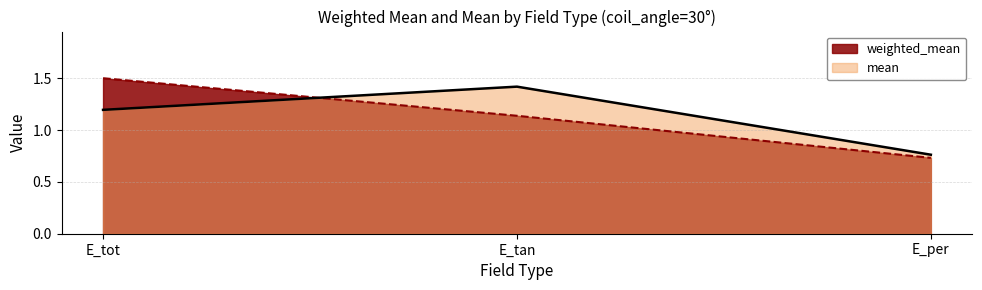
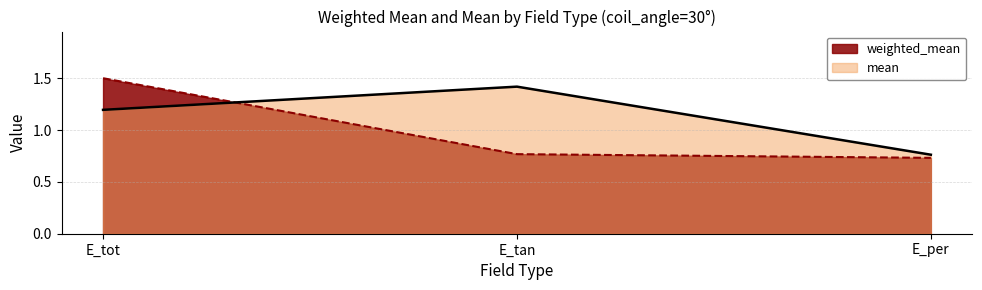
weighted_mean, E_tan: 1.14 -> 0.77
